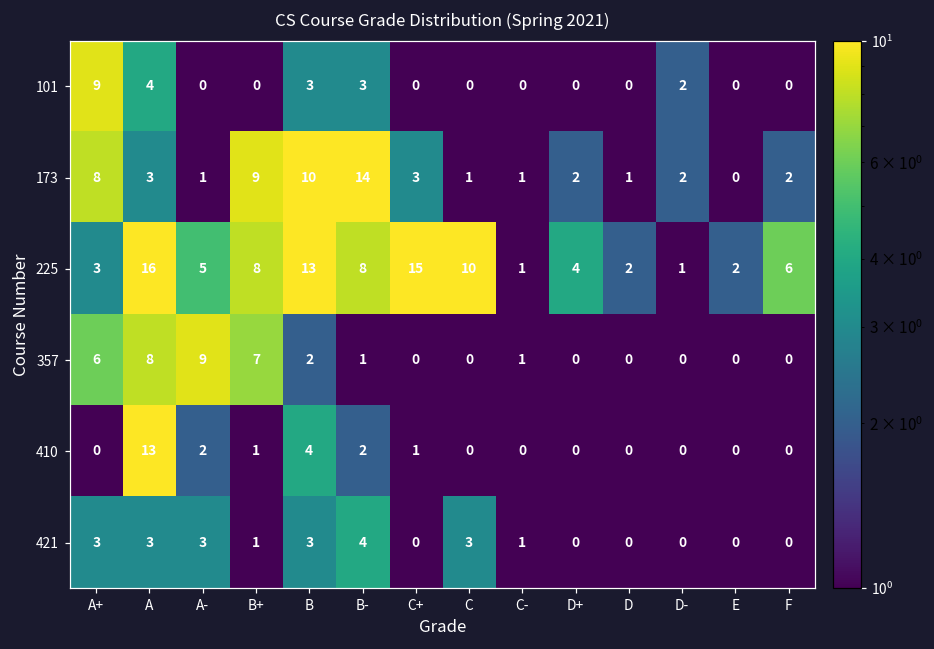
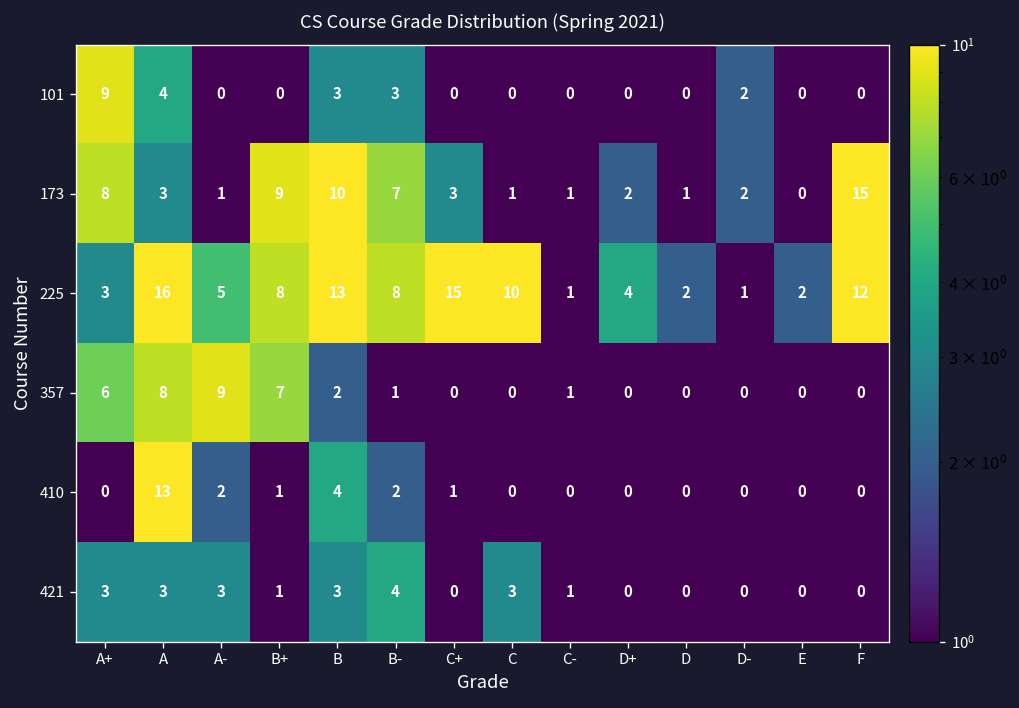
173, B-: 14 -> 7
173, F: 2 -> 15
225, F: 6 -> 12
